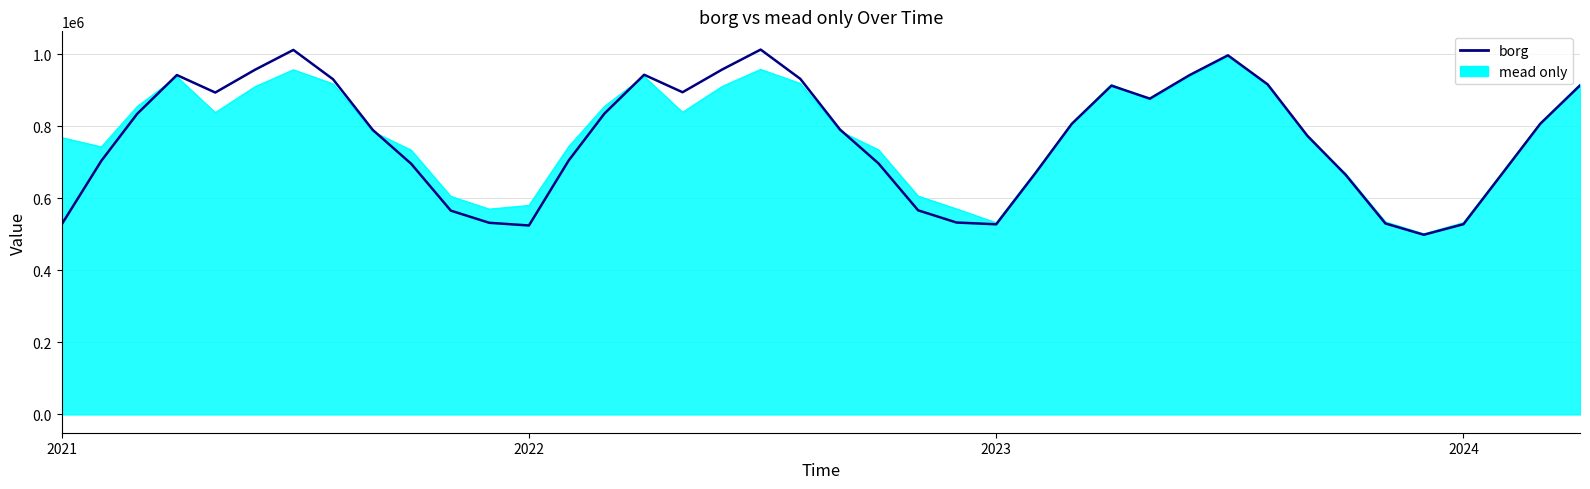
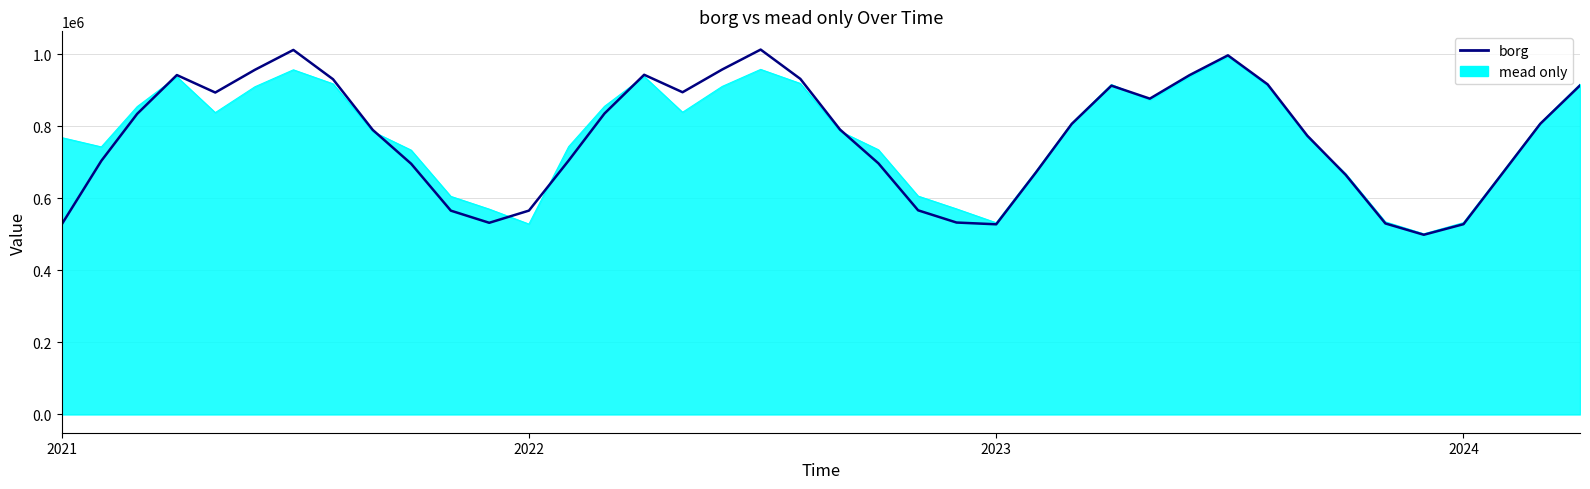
mead only, 2022: 580000 -> 530000
borg, 2022: 520000 -> 570000
